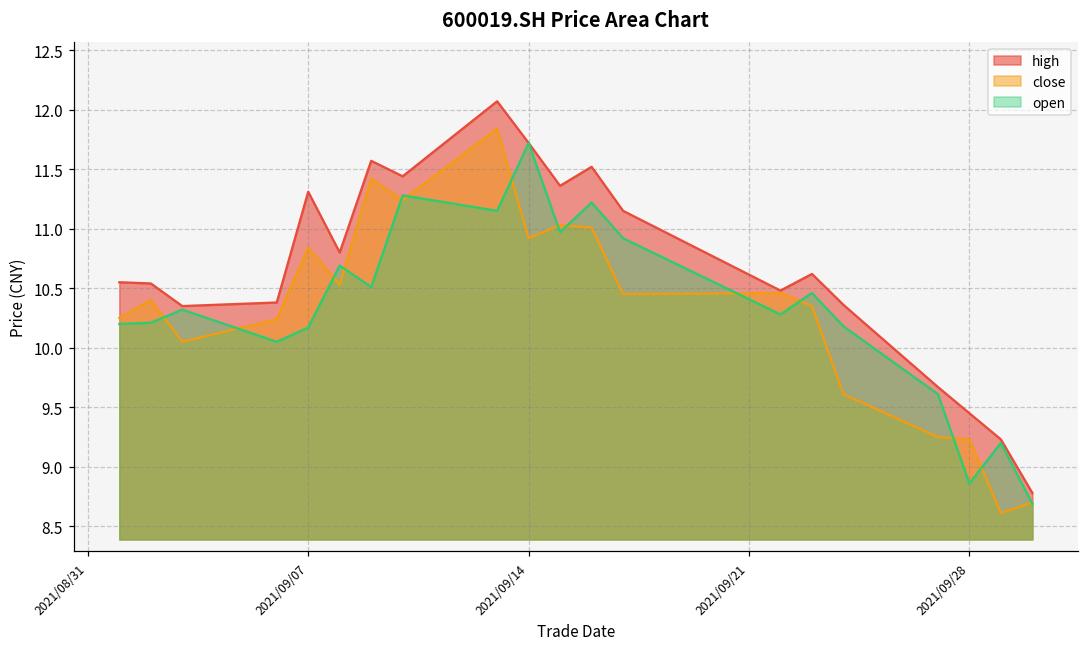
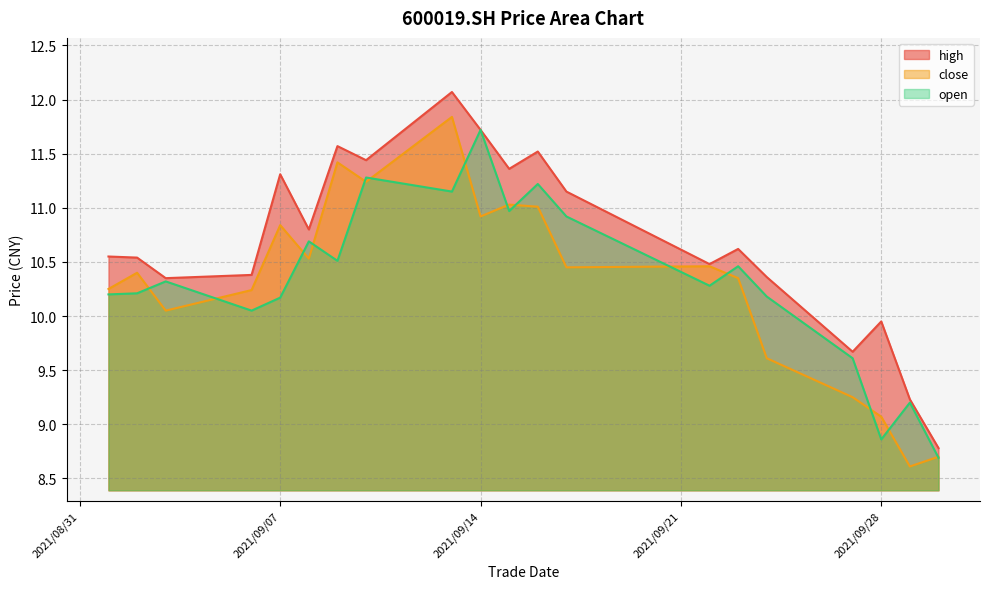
high, 2021/09/28: 9.45 -> 9.95
close, 2021/09/28: 9.23 -> 9.07
